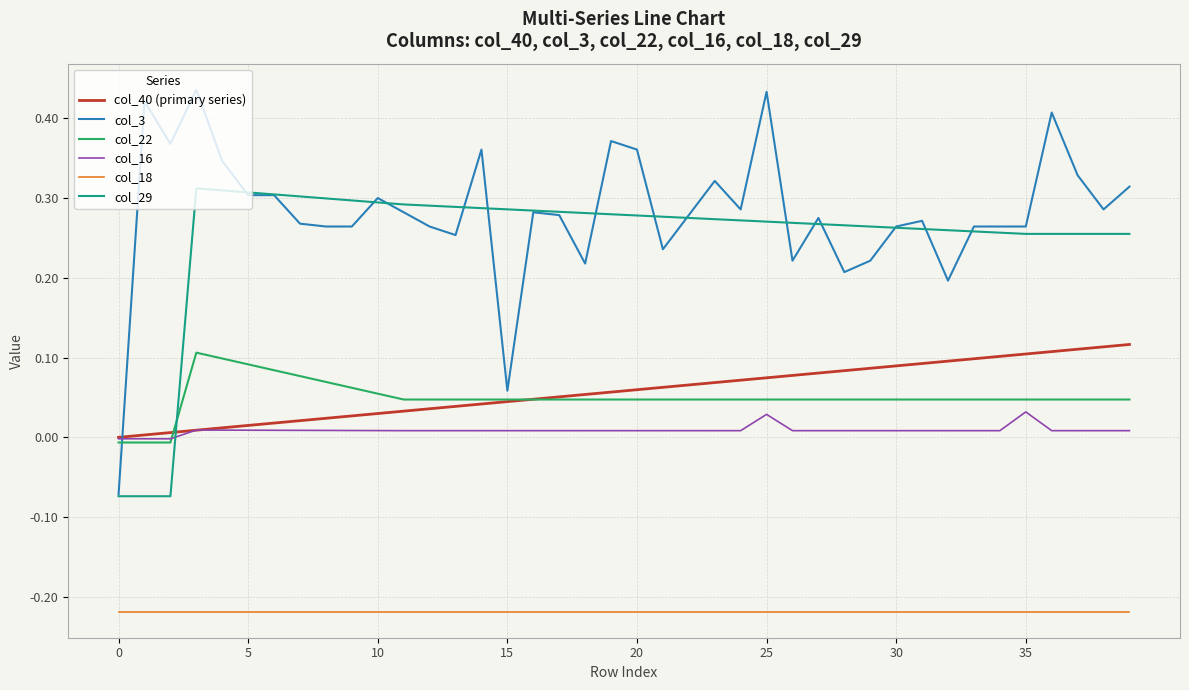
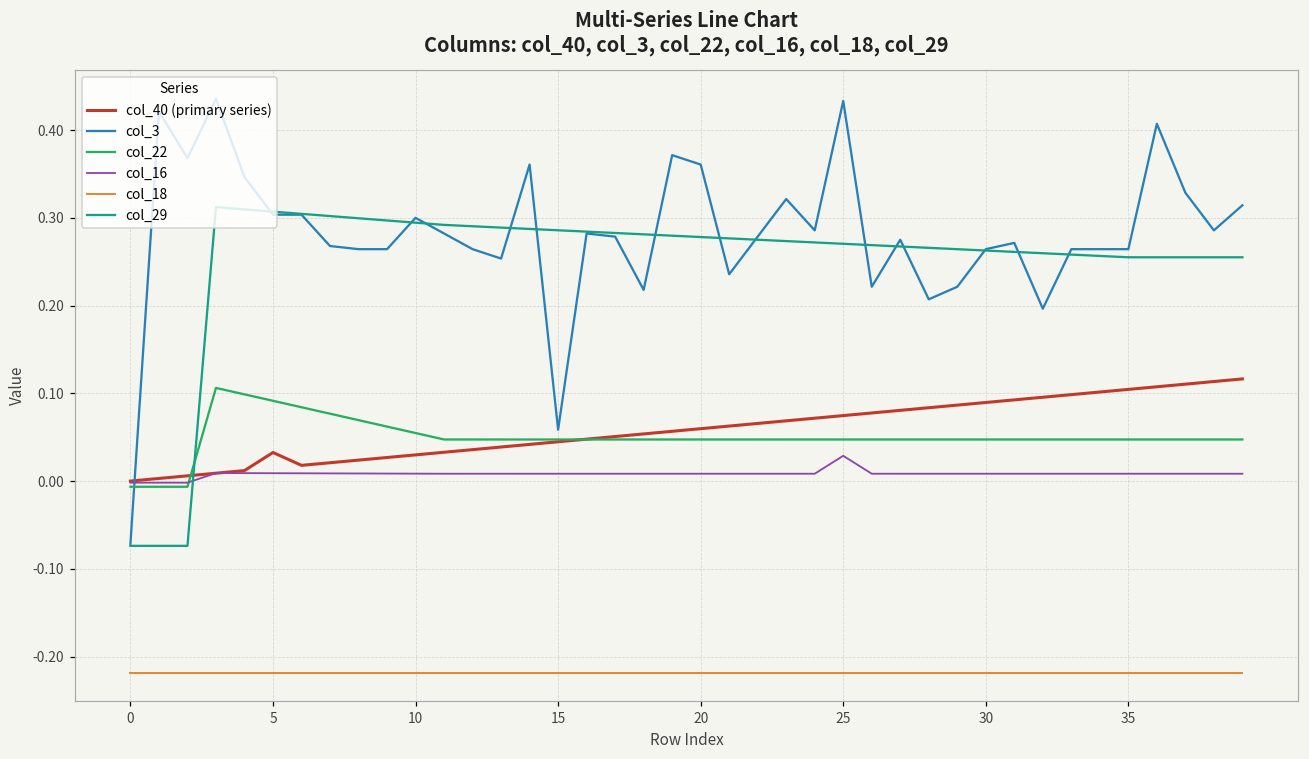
col_40 (primary series), 5: 0.01 -> 0.03
col_16, 35: 0.03 -> 0.01
